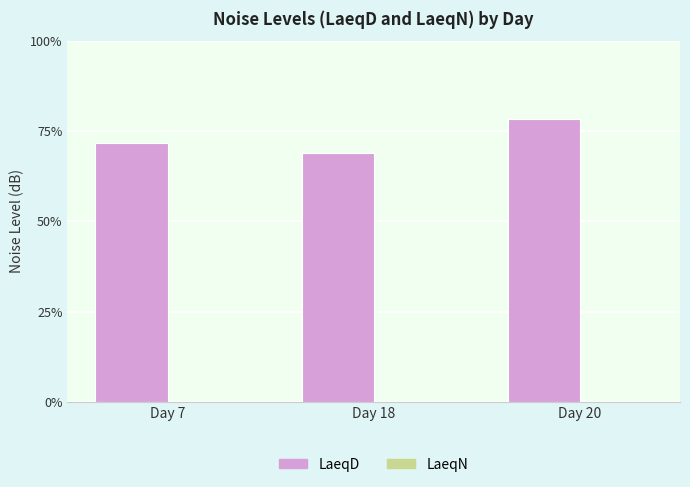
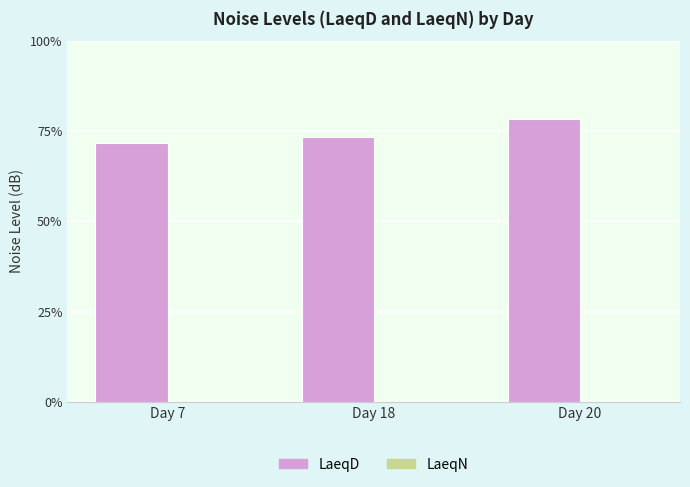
LaeqD, Day 18: 69% -> 73%
